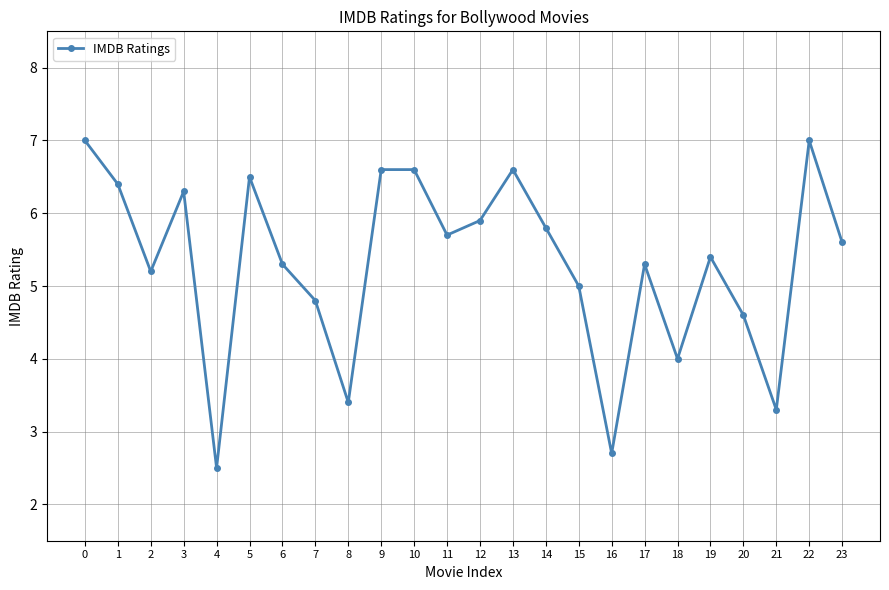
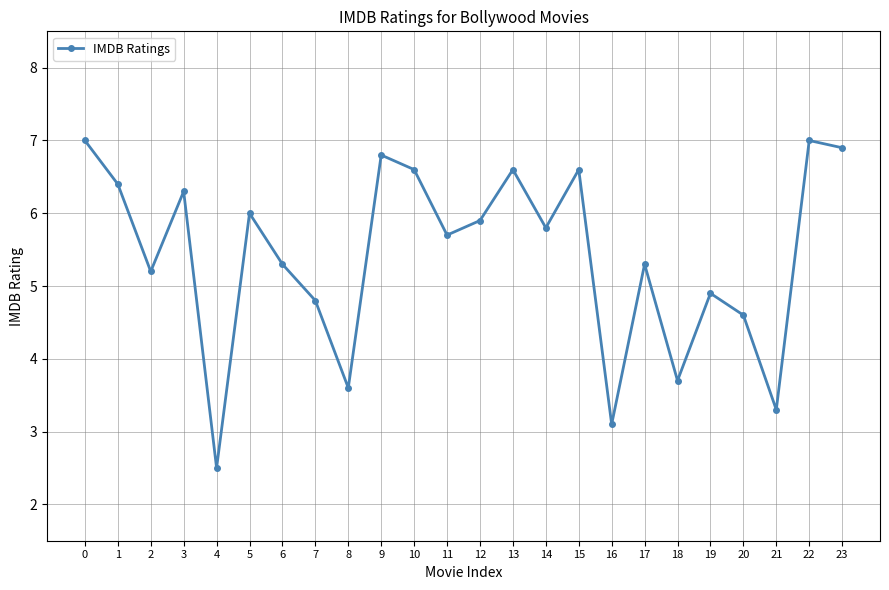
5: 6.5 -> 6.0
8: 3.4 -> 3.6
9: 6.6 -> 6.8
15: 5.0 -> 6.6
16: 2.7 -> 3.1
18: 4.0 -> 3.7
19: 5.4 -> 4.9
23: 5.6 -> 6.9
